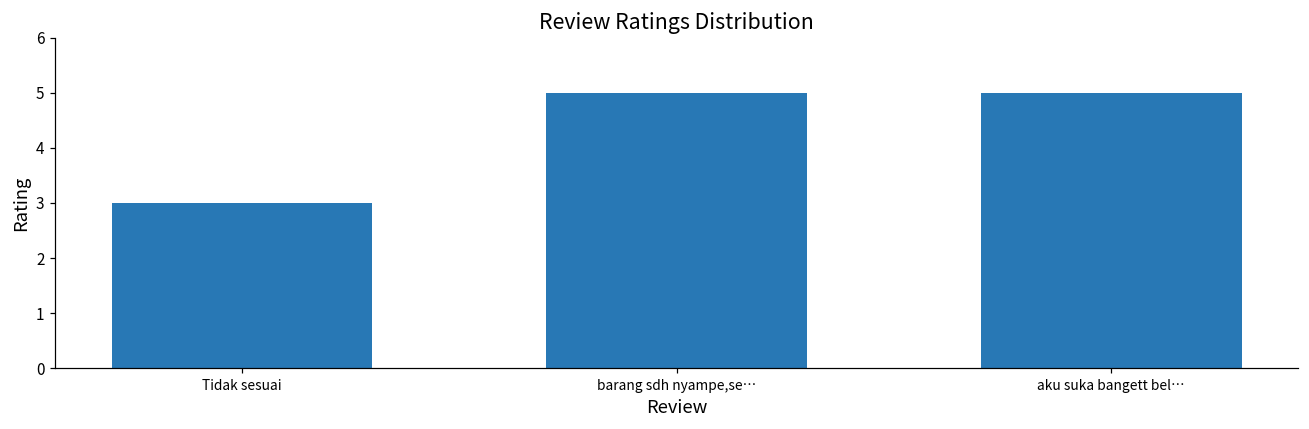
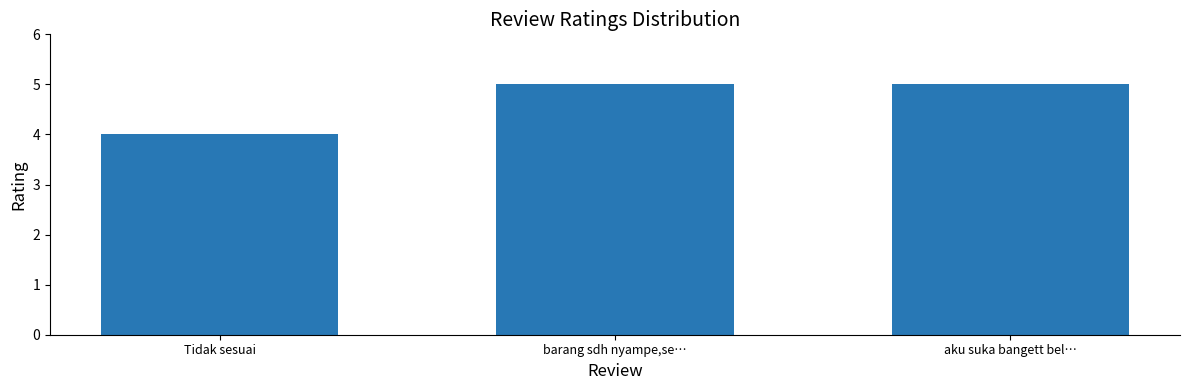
Tidak sesuai: 3 -> 4
